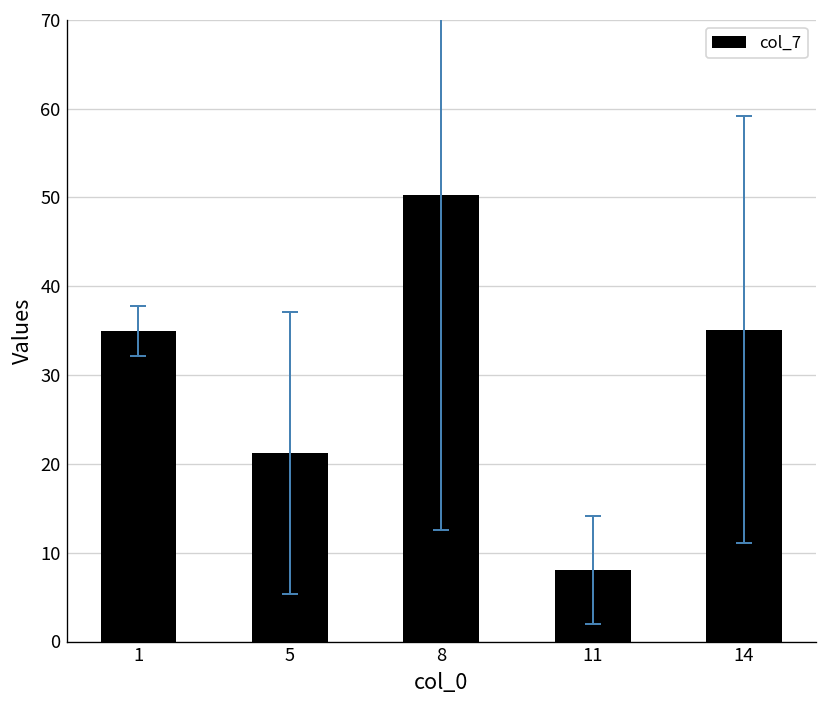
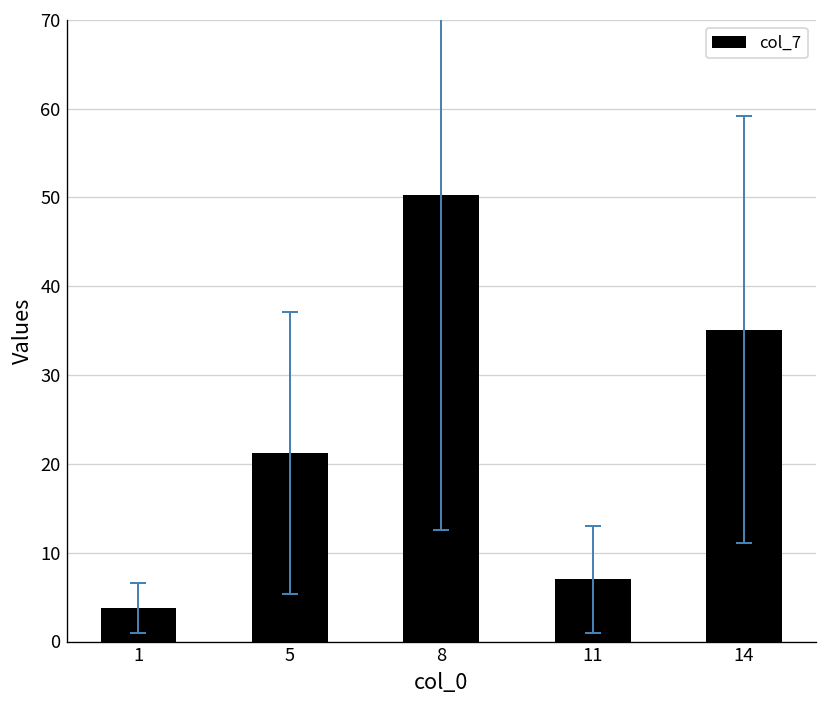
col_7, 1: 35 -> 4
col_7, 11: 8 -> 7
